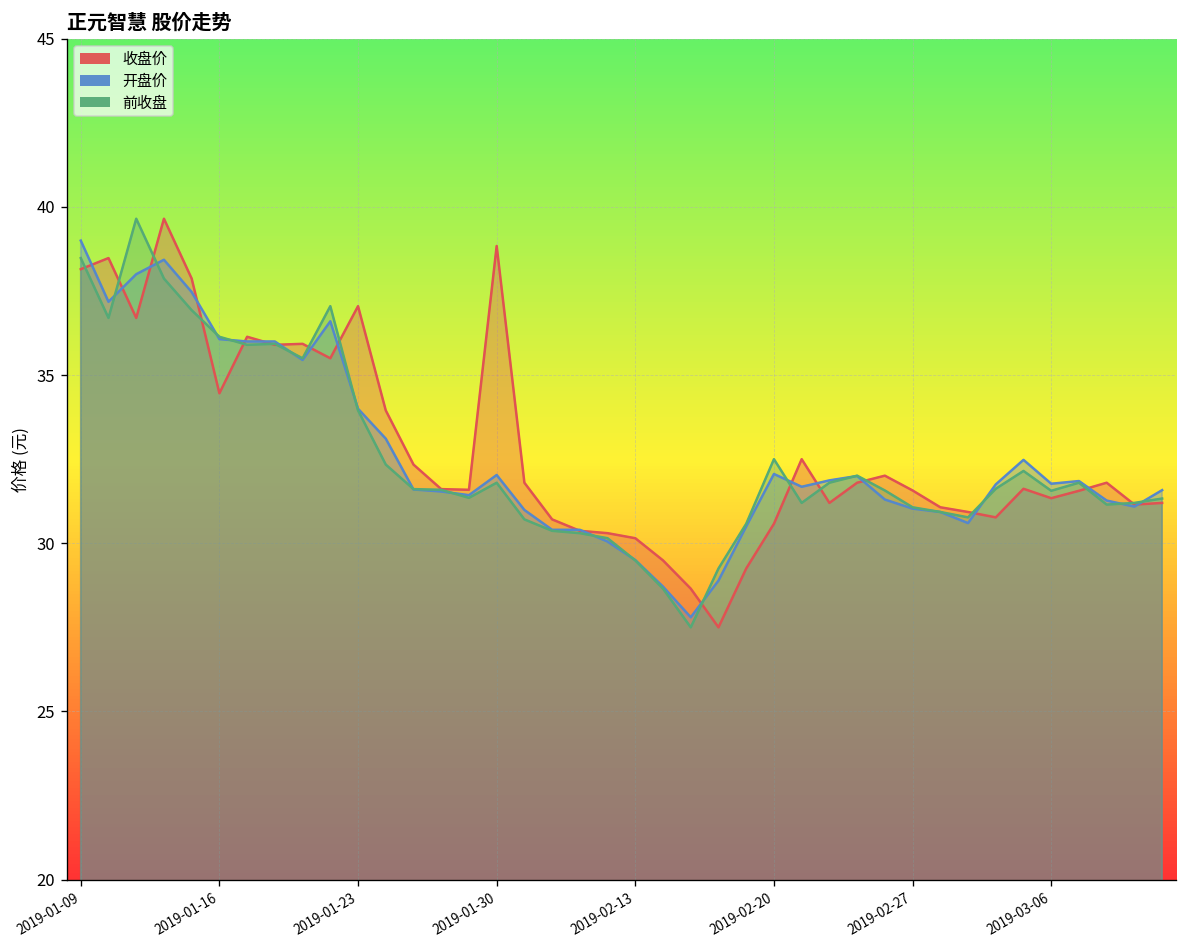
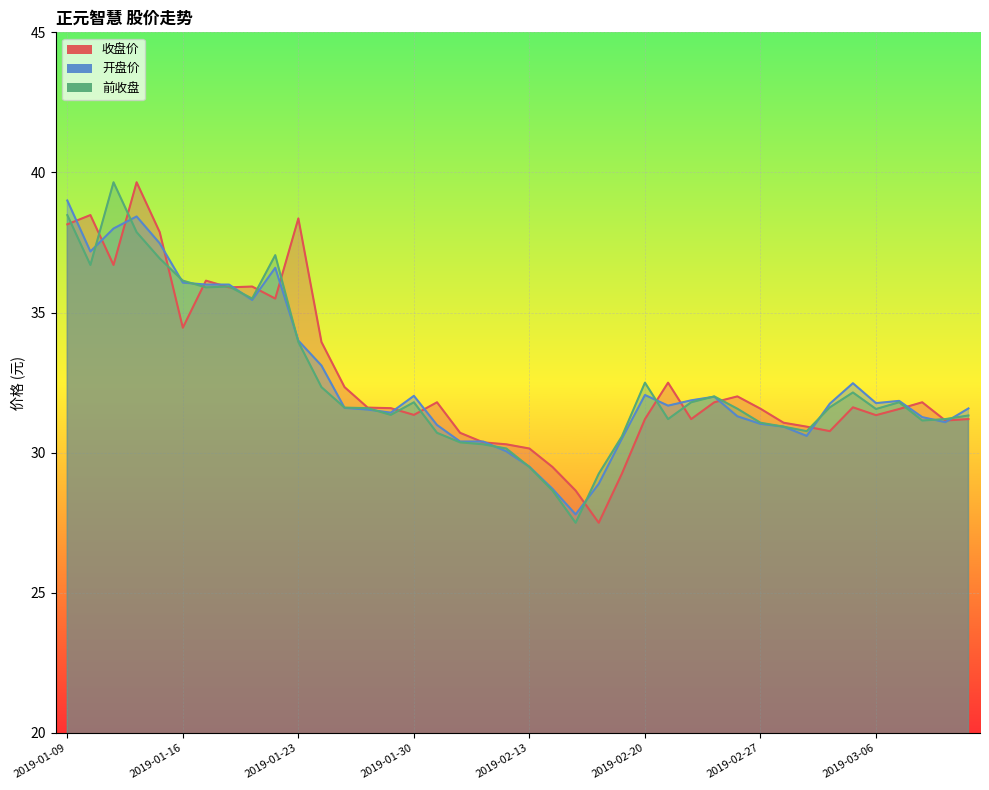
收盘价, 2019-01-23: 37.1 -> 38.4
收盘价, 2019-01-30: 38.8 -> 31.4
收盘价, 2019-02-20: 30.6 -> 31.2
